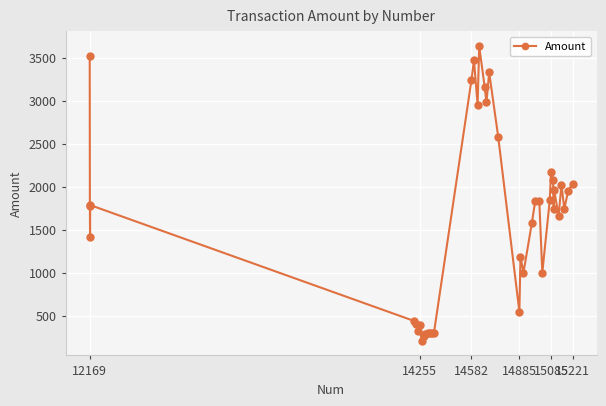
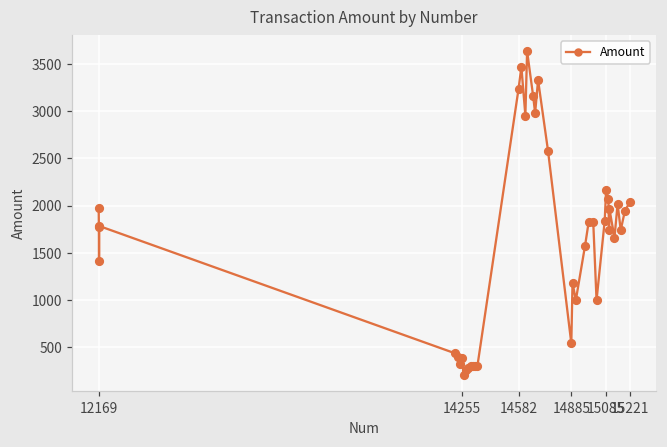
12169: 3500 -> 2000
